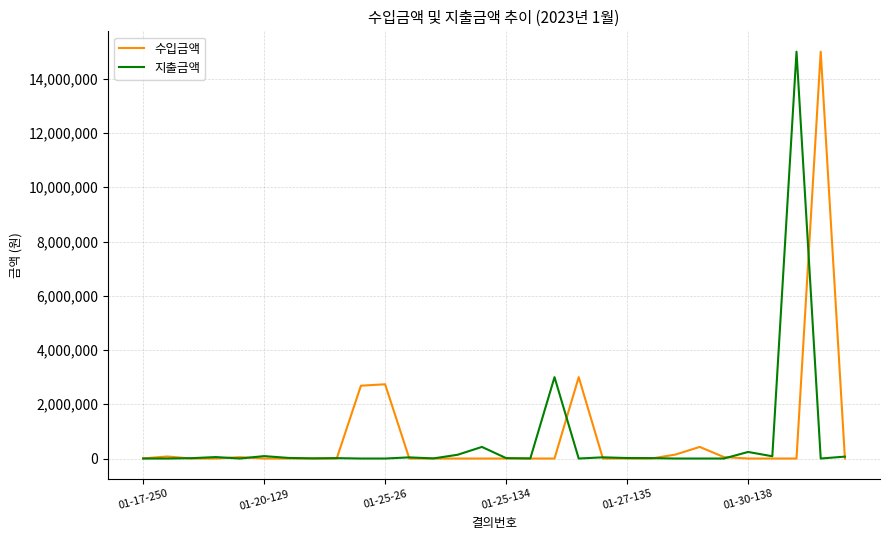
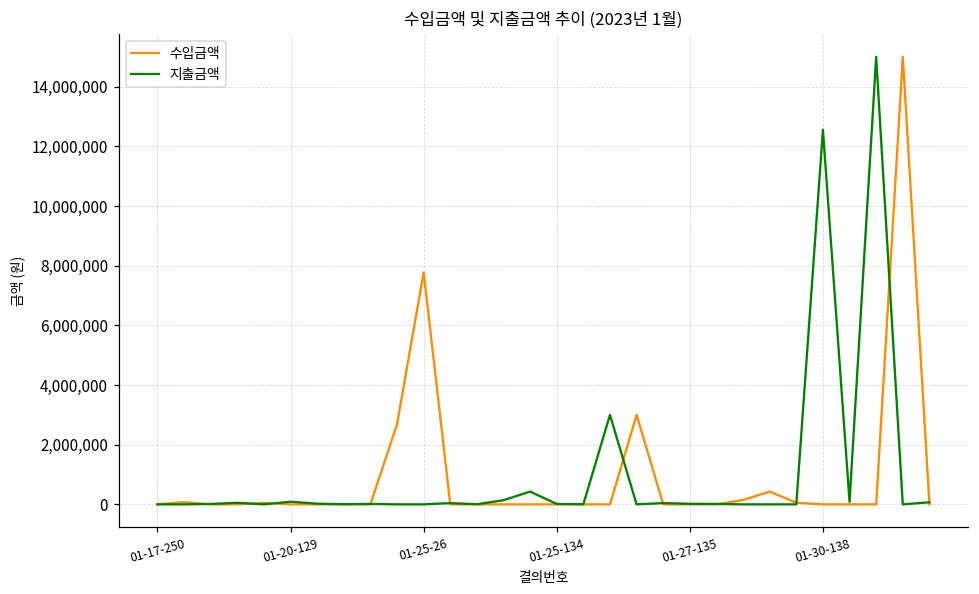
수입금액, 01-25-26: 2,700,000 -> 7,800,000
지출금액, 01-30-138: 200,000 -> 12,600,000
